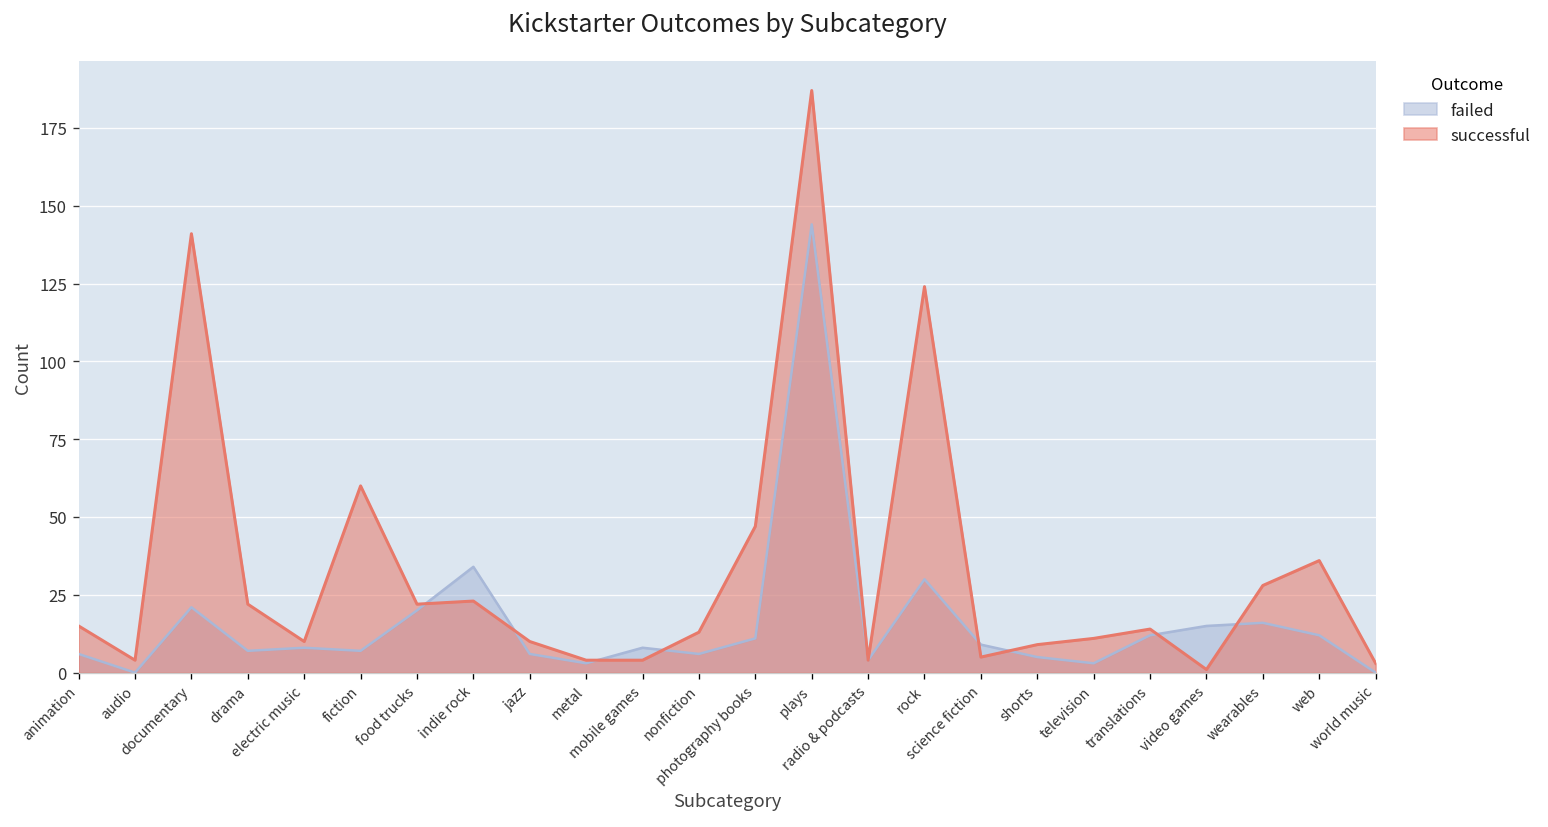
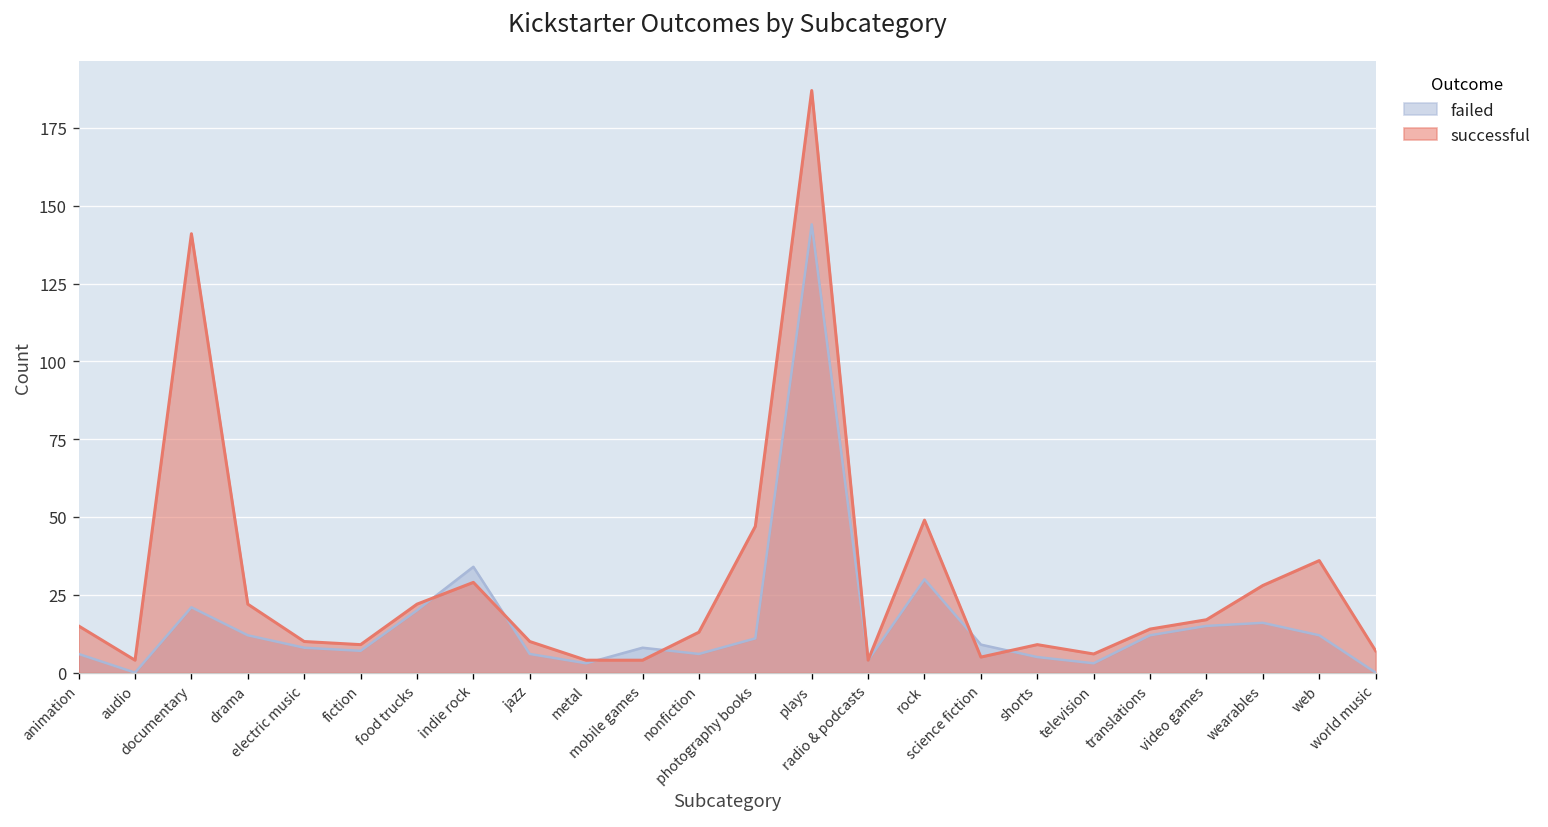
failed, drama: 7 -> 12
successful, fiction: 60 -> 9
successful, indie rock: 23 -> 29
successful, rock: 124 -> 49
successful, television: 11 -> 6
successful, video games: 1 -> 17
successful, world music: 3 -> 7
